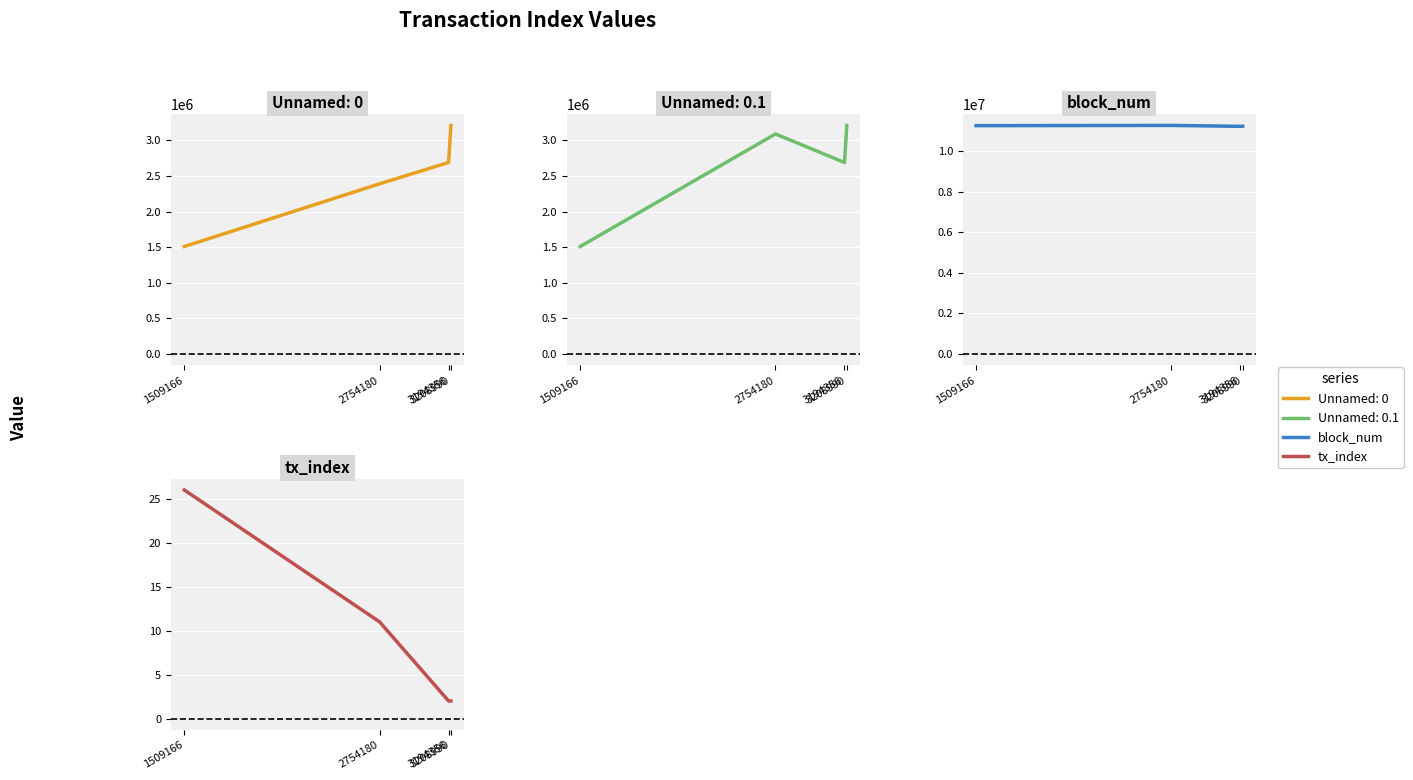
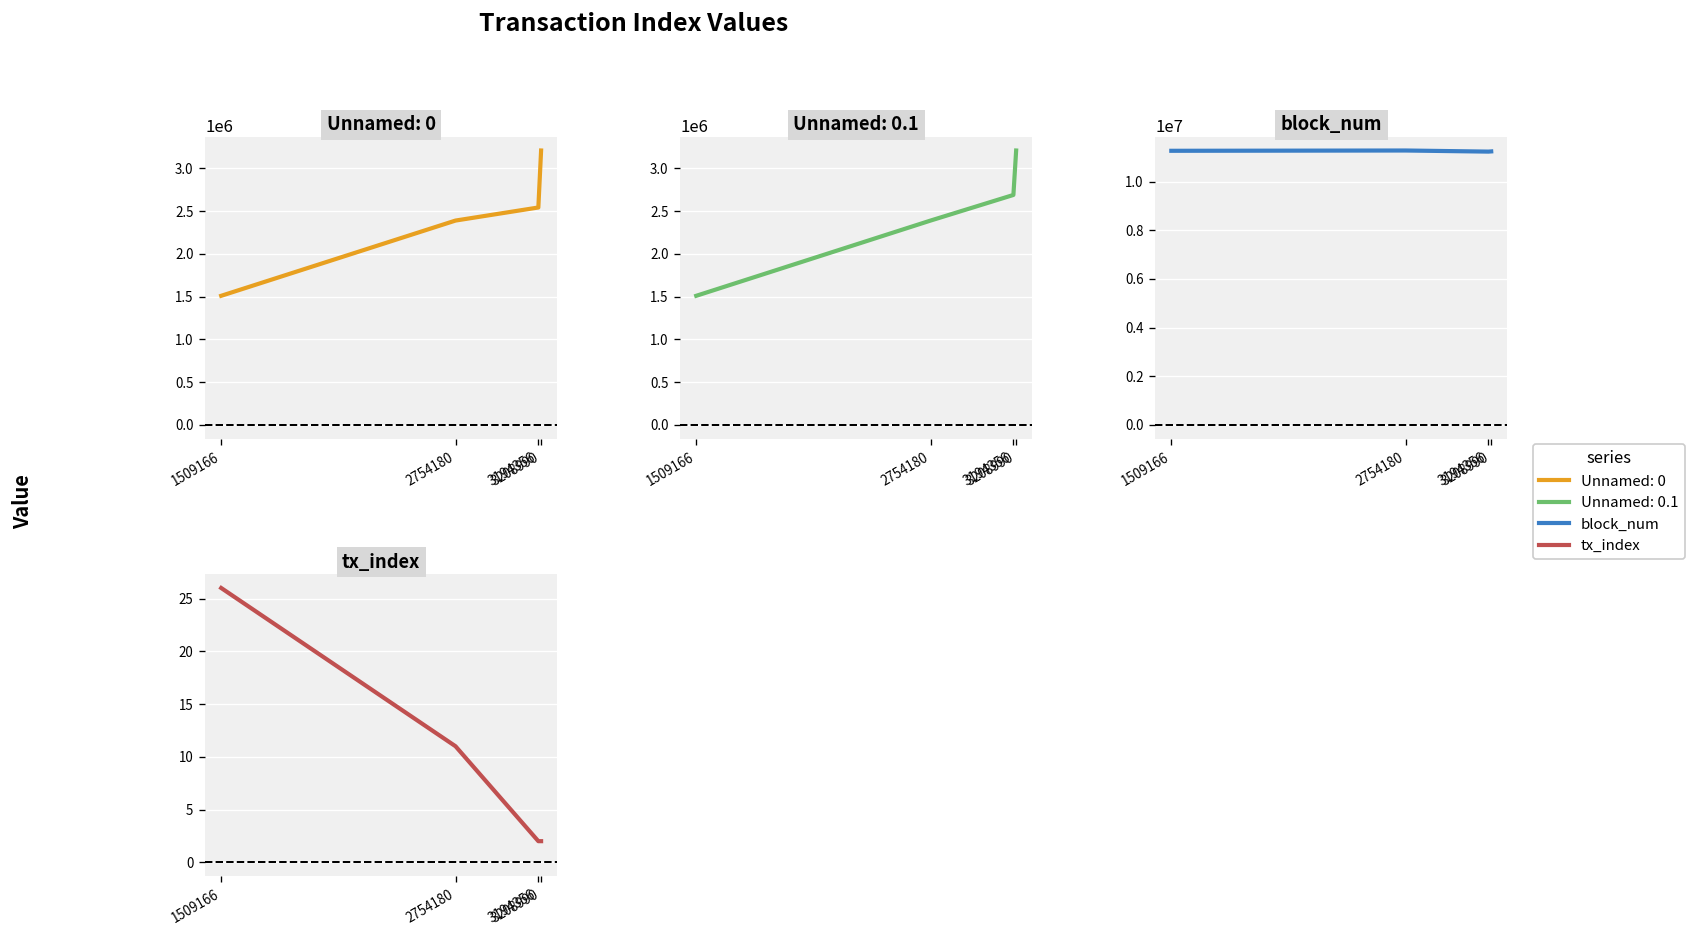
Unnamed: 0, 3194356: 2700000 -> 2500000
Unnamed: 0.1, 2754180: 3100000 -> 2400000
